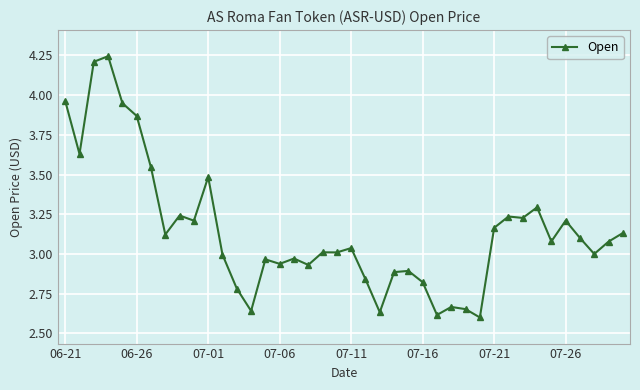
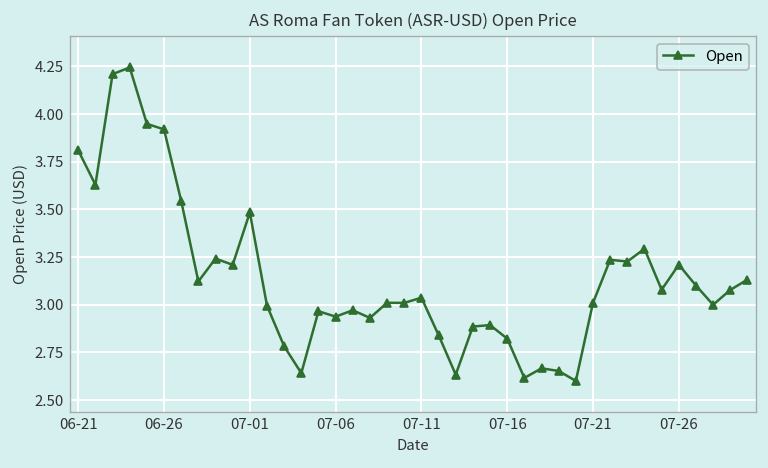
06-21: 3.96 -> 3.81
06-26: 3.87 -> 3.92
07-21: 3.16 -> 3.01
